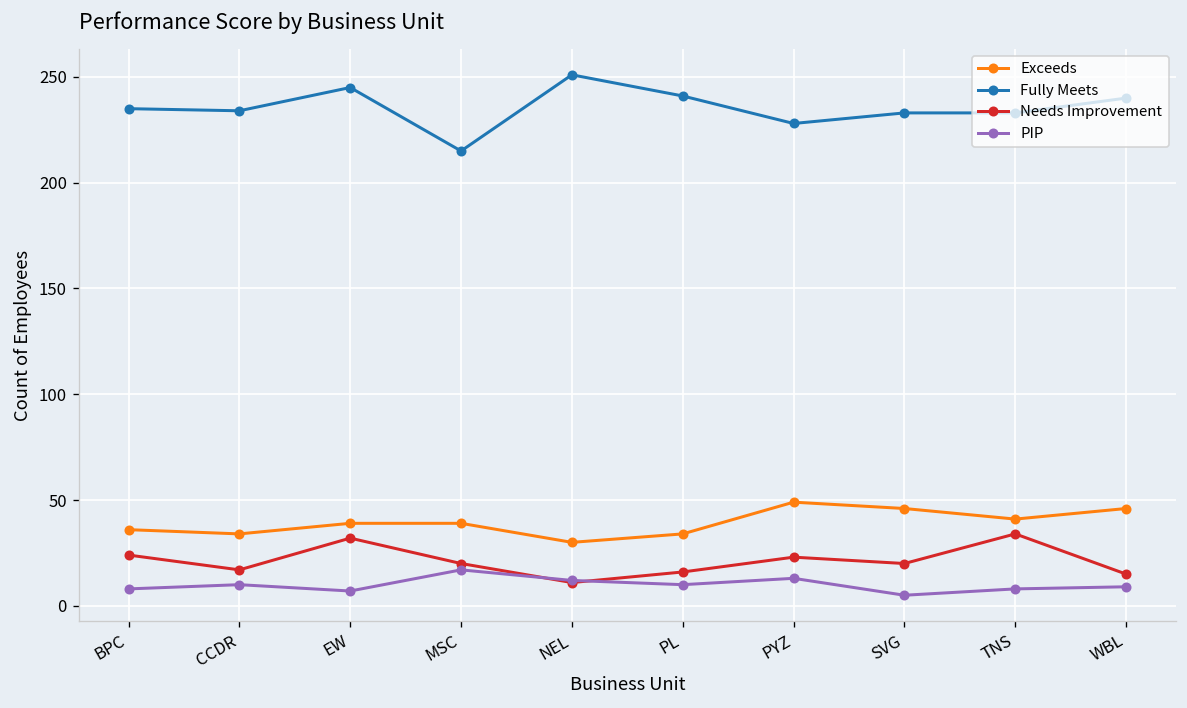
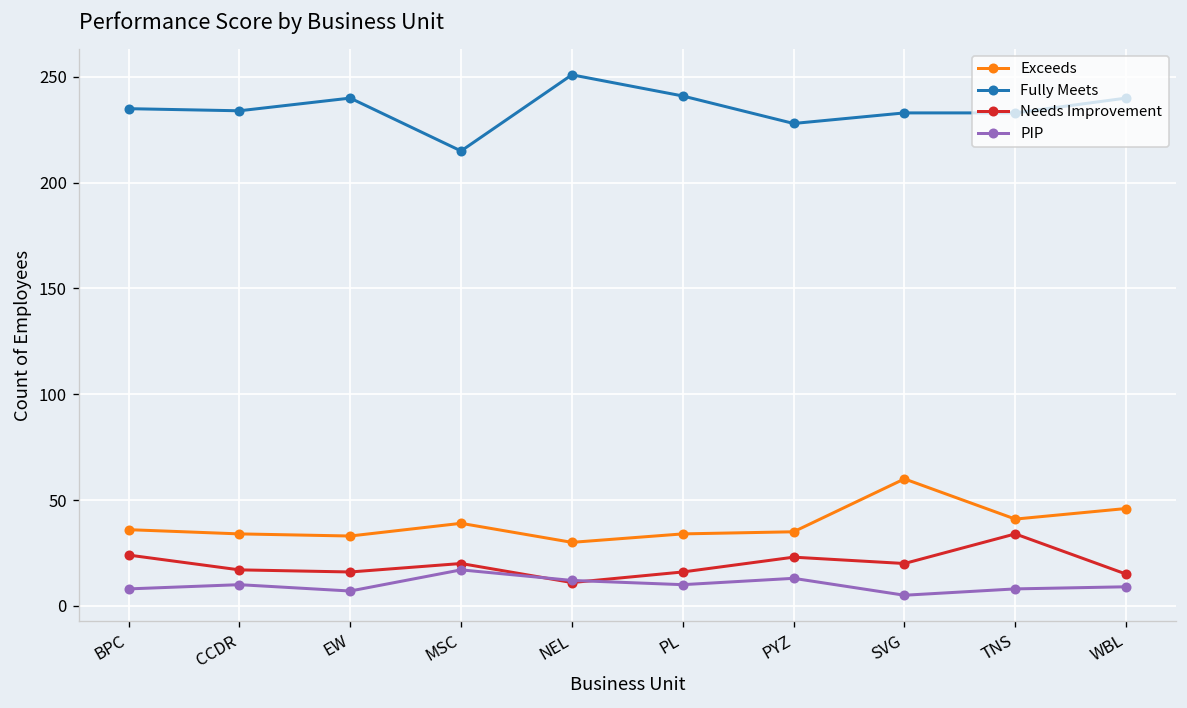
Exceeds, EW: 39 -> 33
Fully Meets, EW: 245 -> 240
Needs Improvement, EW: 32 -> 16
Exceeds, PYZ: 49 -> 35
Exceeds, SVG: 46 -> 60
